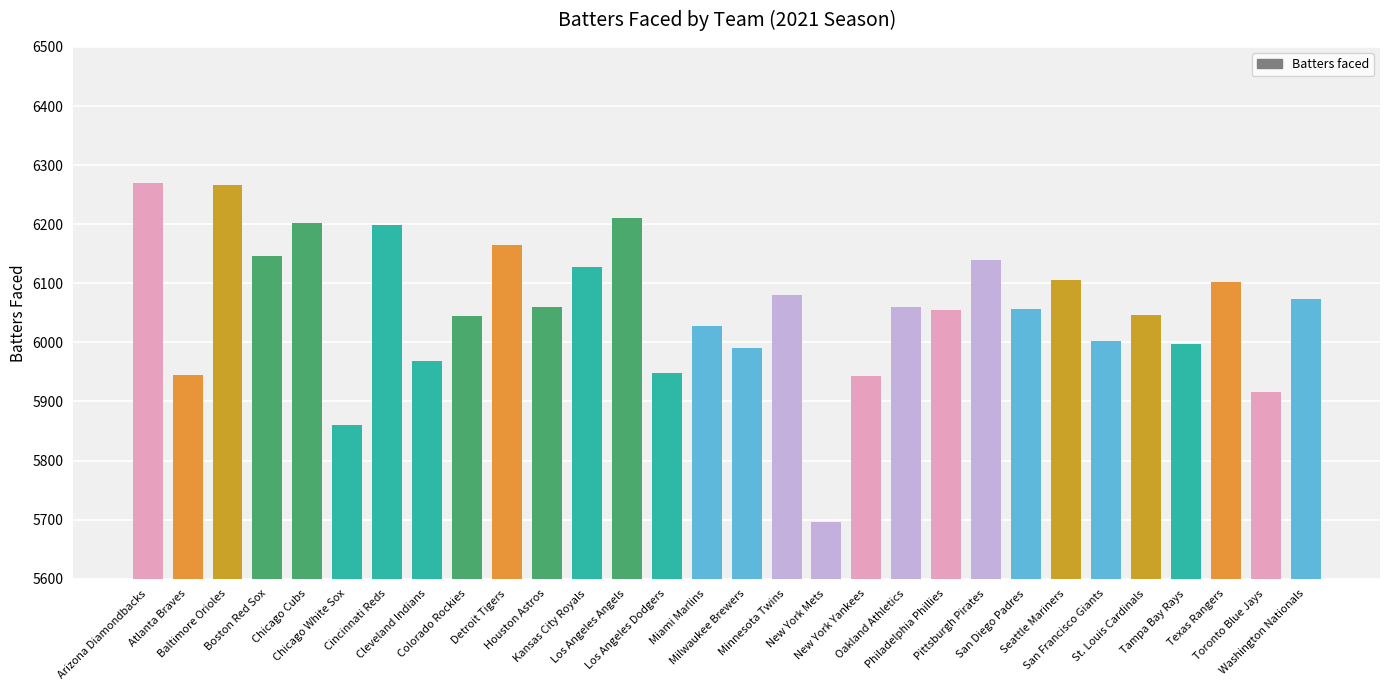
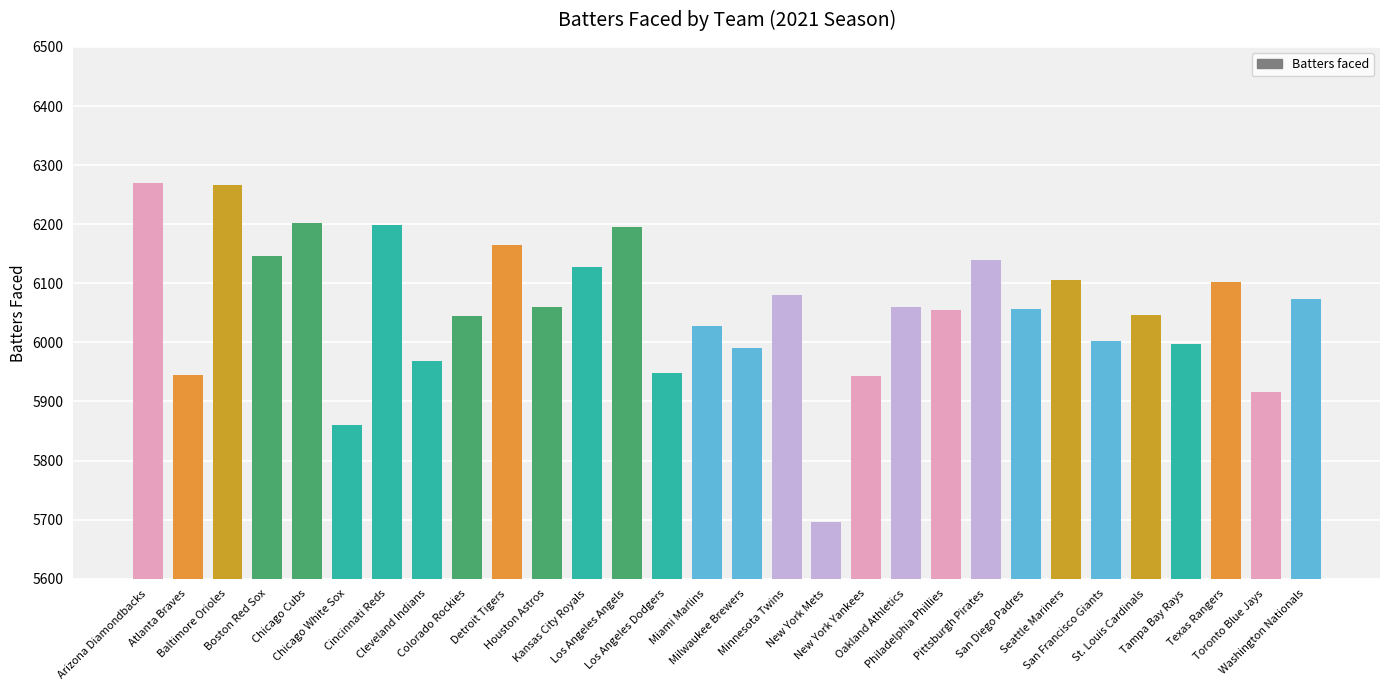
Los Angeles Angels: 6210 -> 6200
